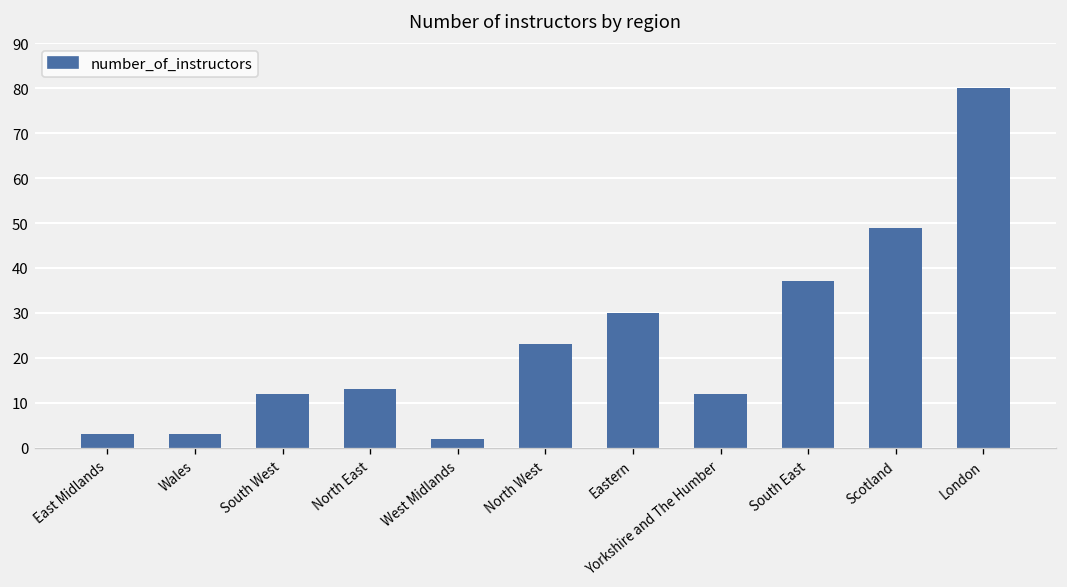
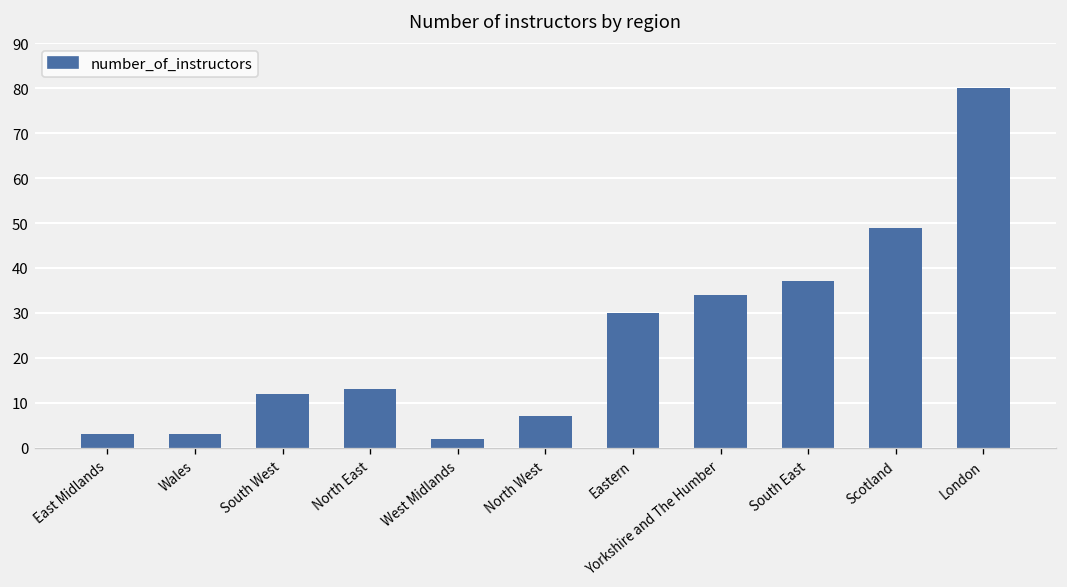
North West: 23 -> 7
Yorkshire and The Humber: 12 -> 34
